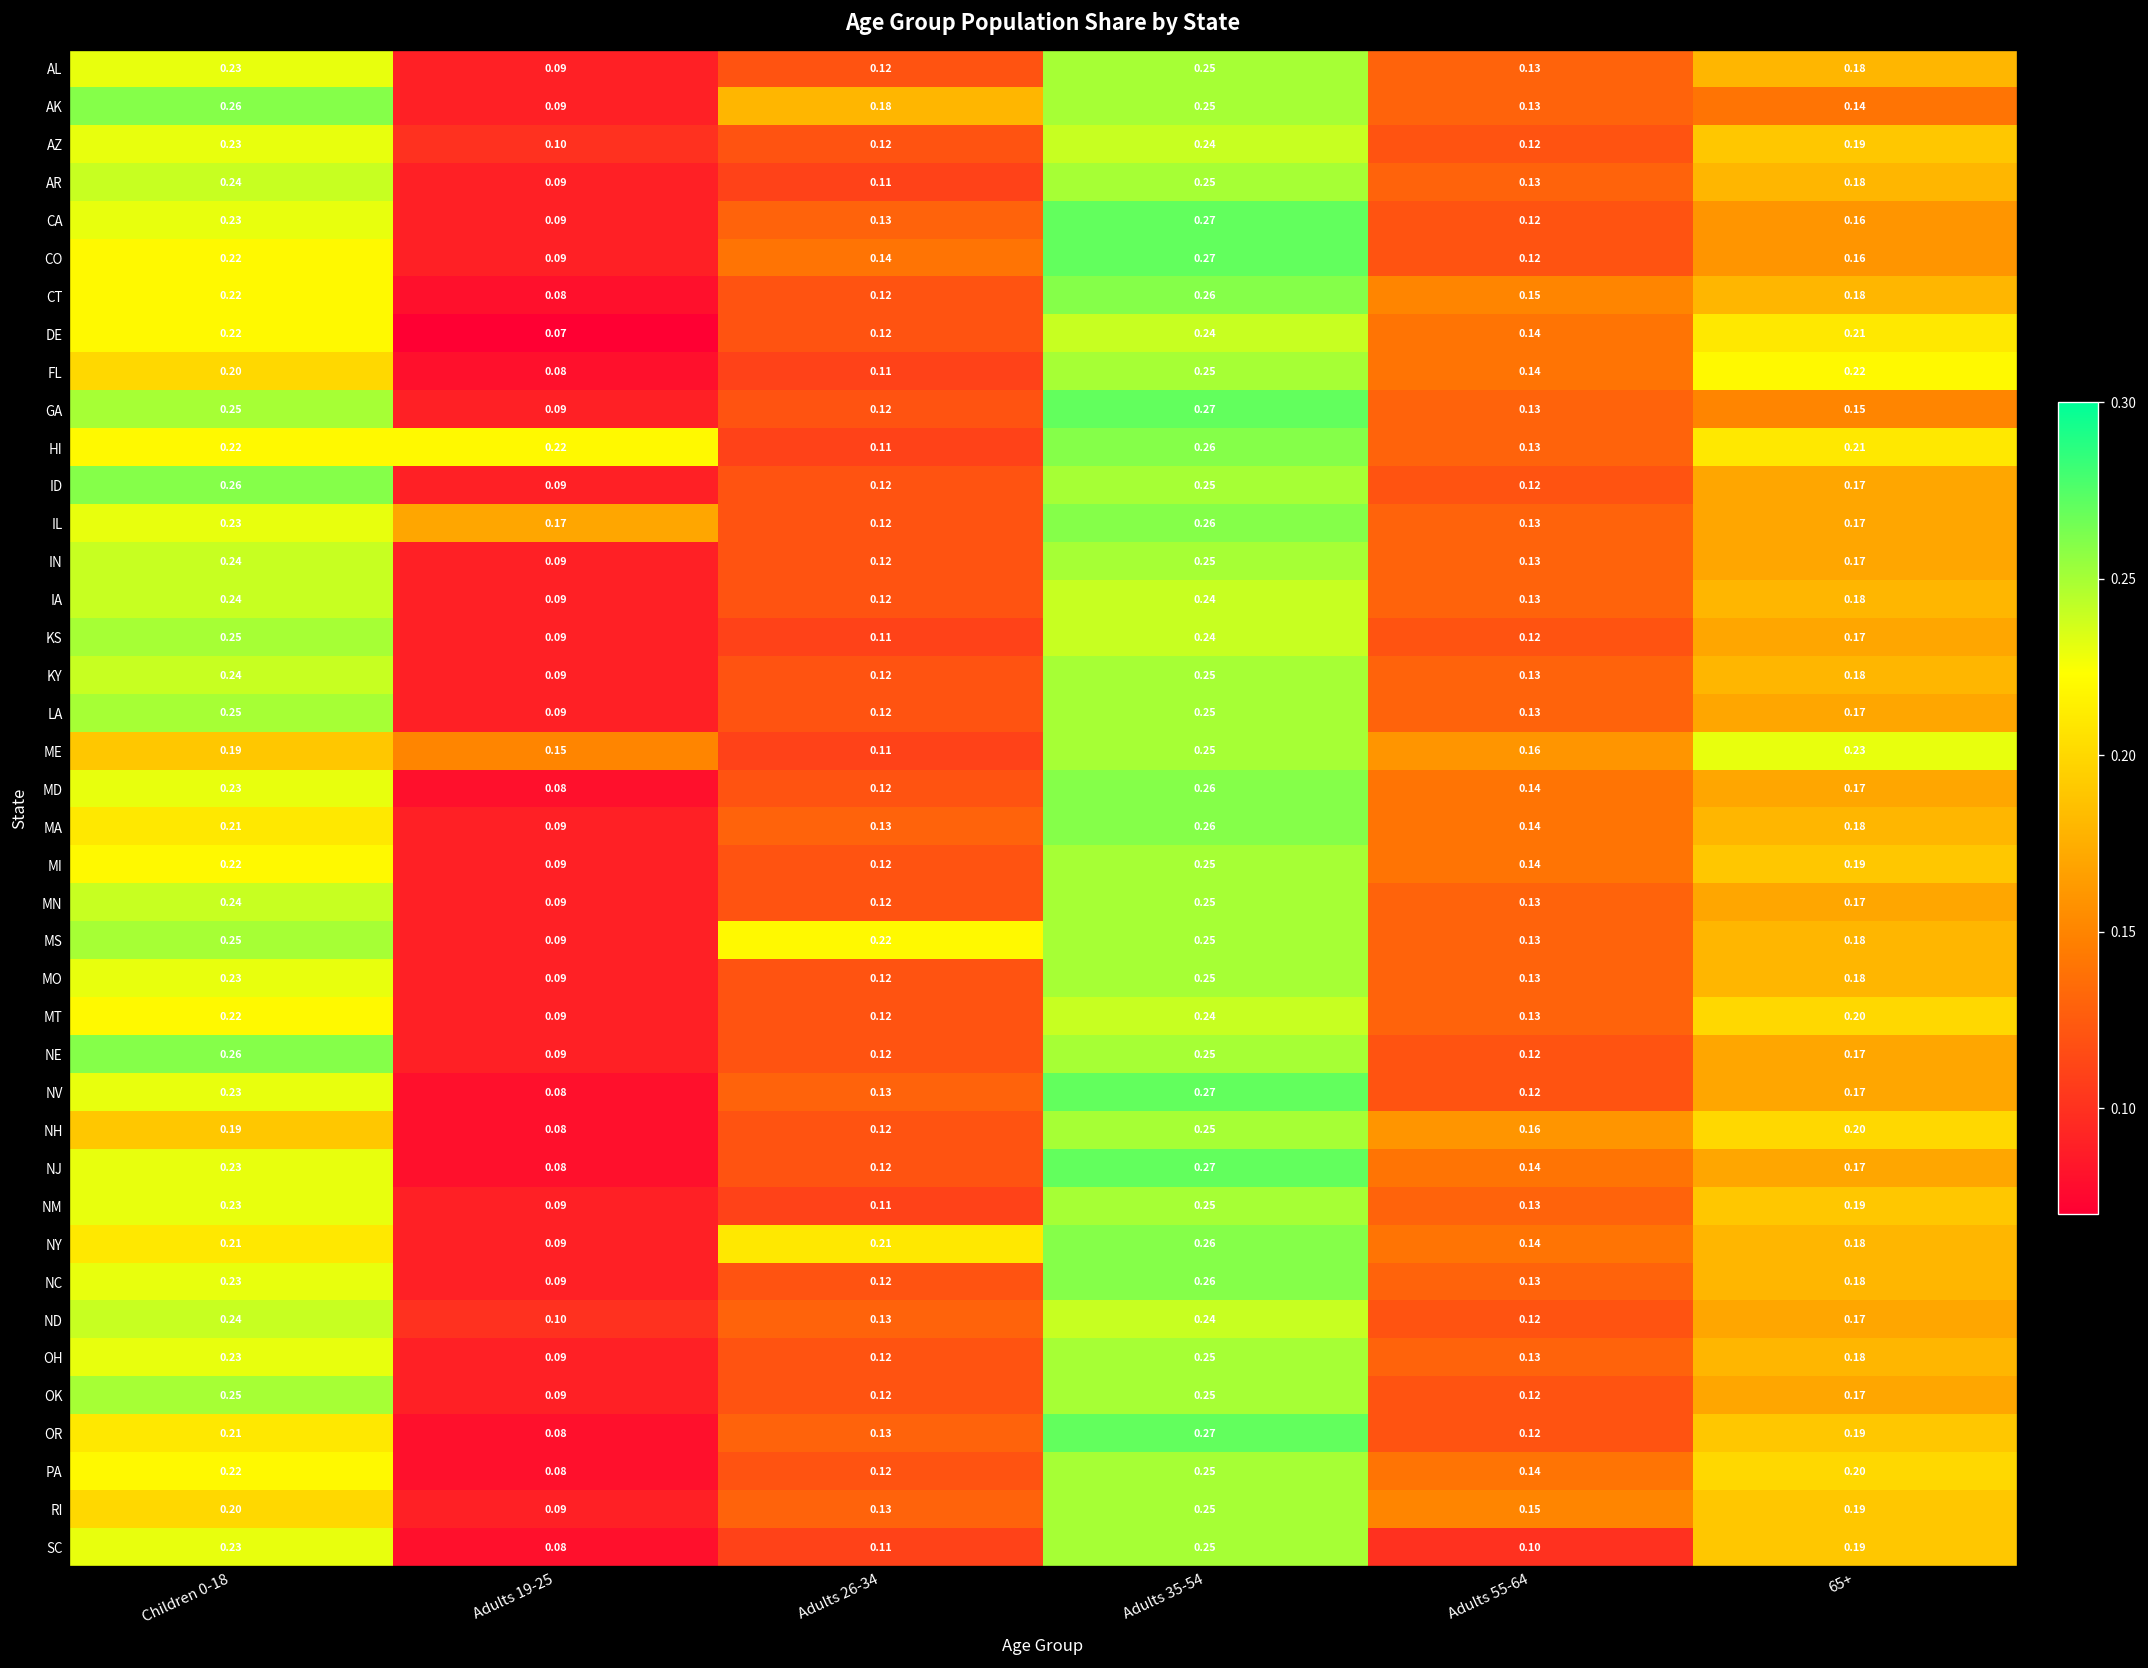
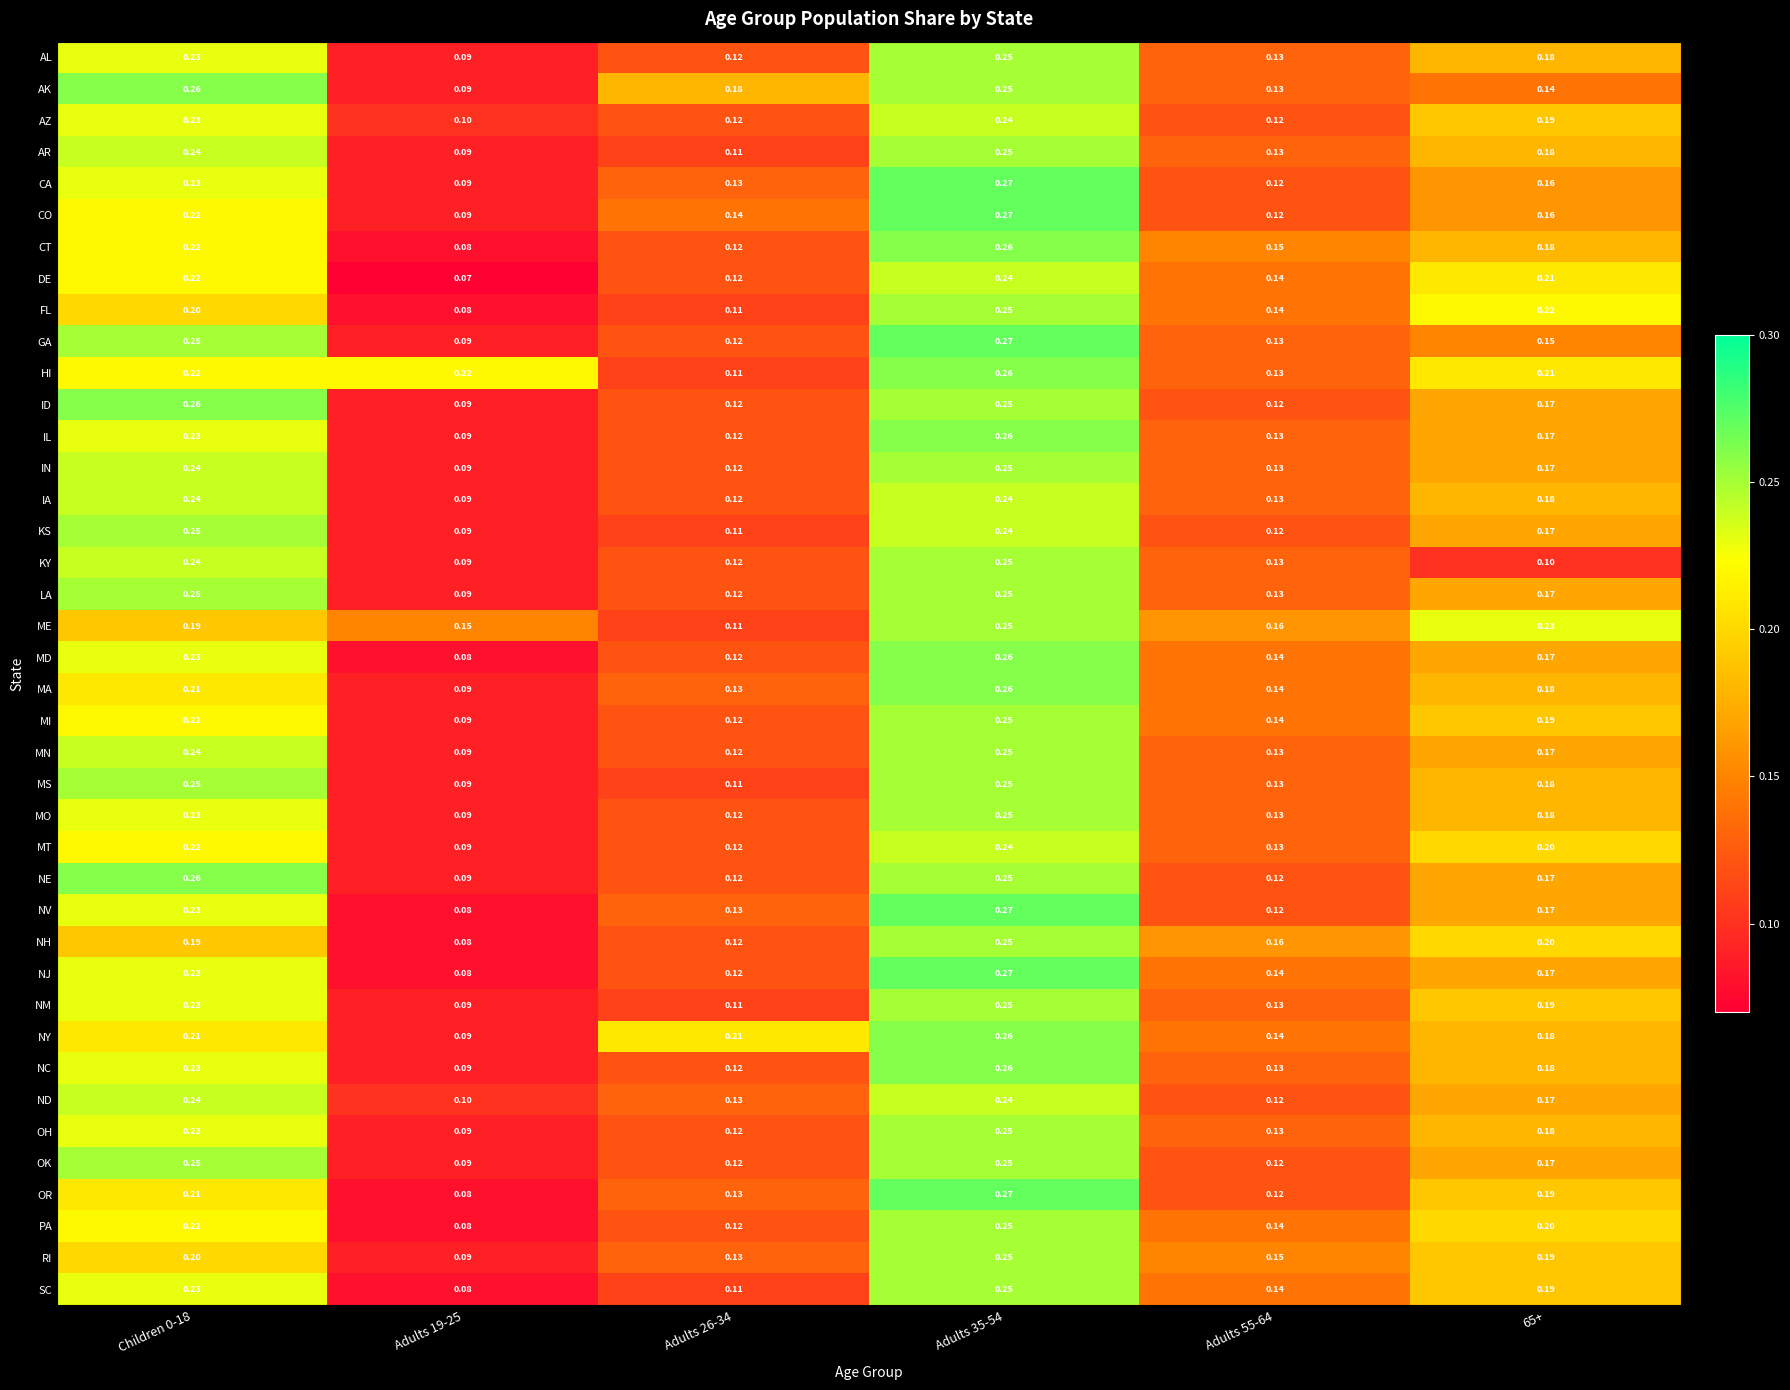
IL, Adults 19-25: 0.17 -> 0.09
KY, 65+: 0.18 -> 0.10
MS, Adults 26-34: 0.22 -> 0.11
SC, Adults 55-64: 0.10 -> 0.14
